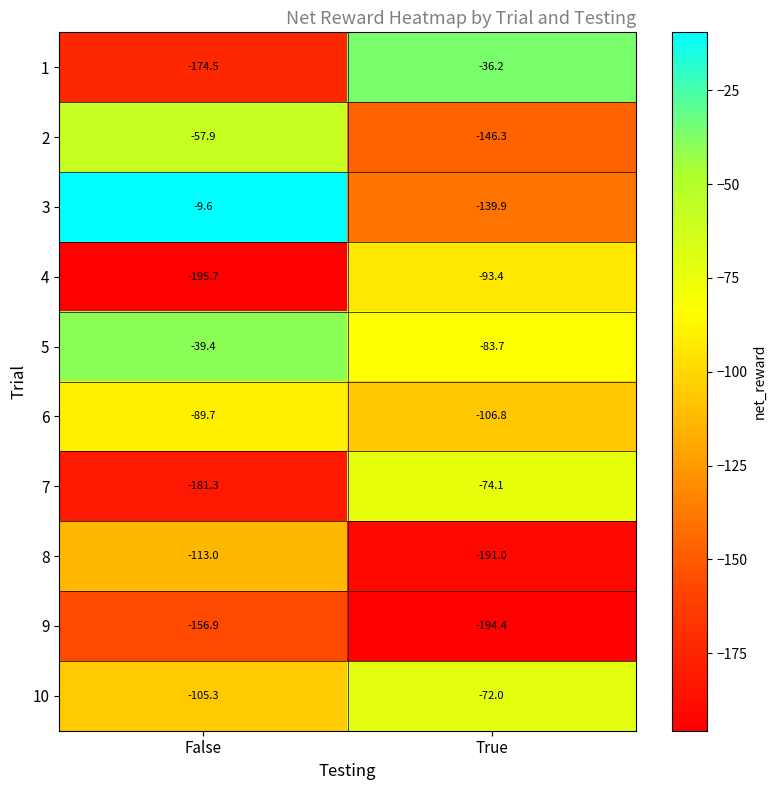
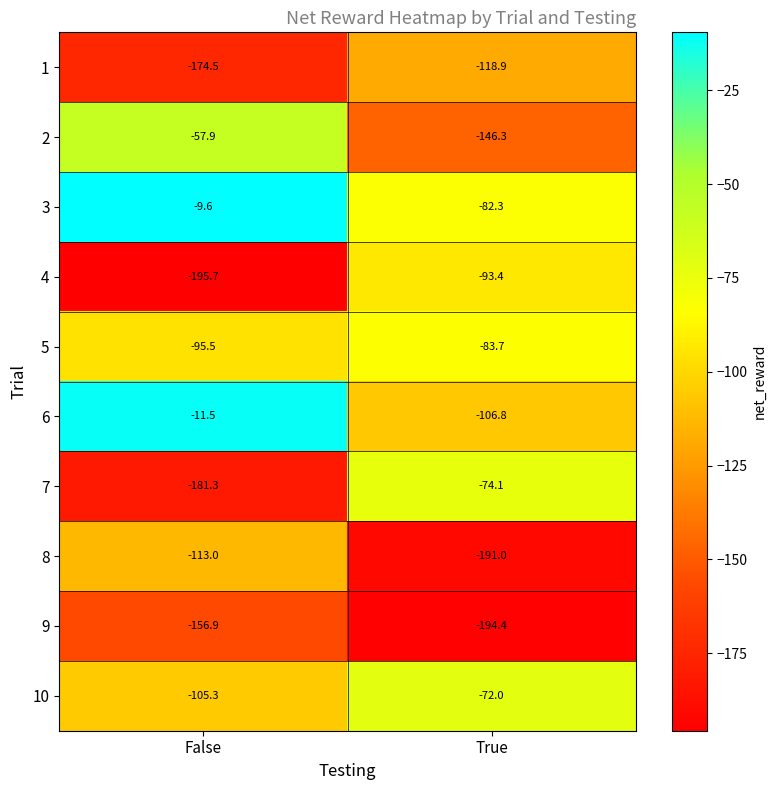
1, True: -36.2 -> -118.9
3, True: -139.9 -> -82.3
5, False: -39.4 -> -95.5
6, False: -89.7 -> -11.5
